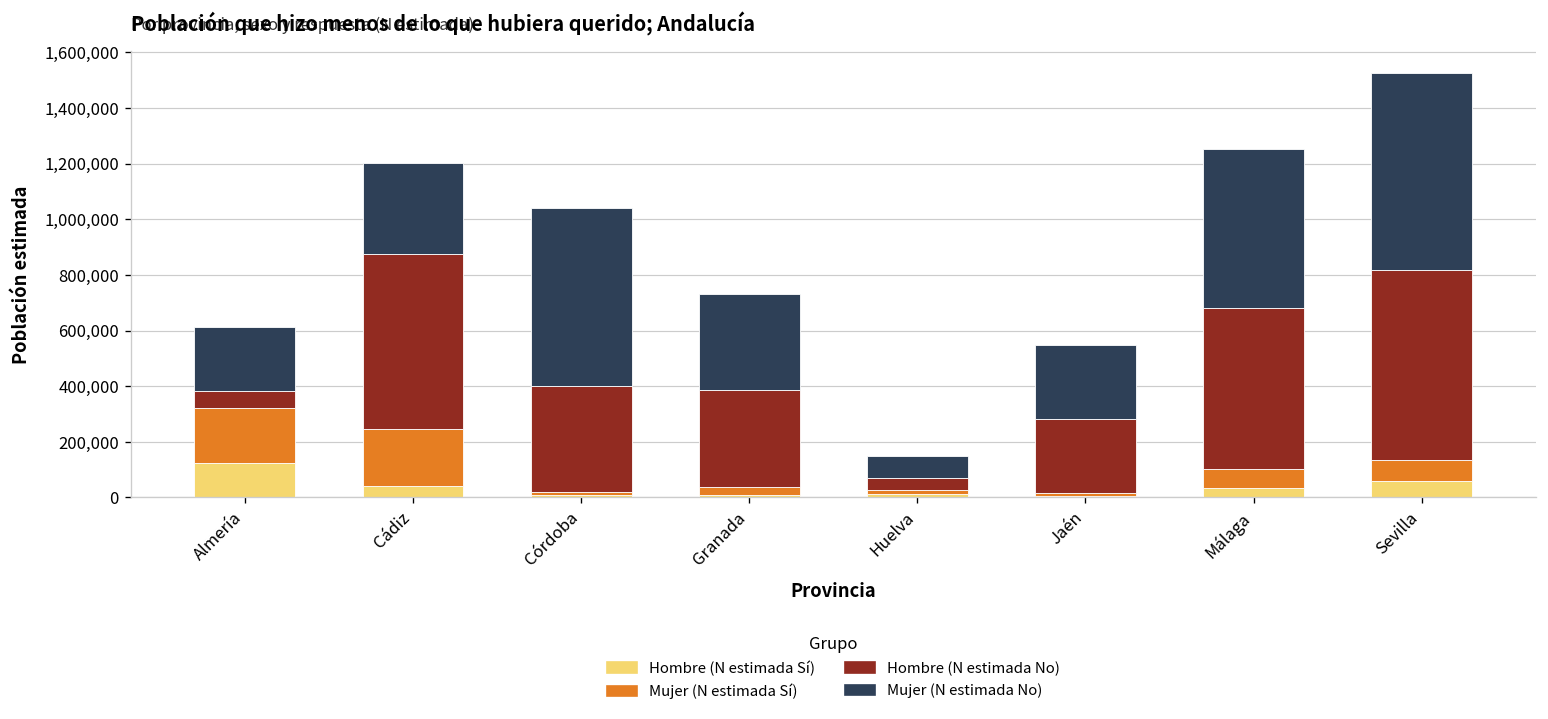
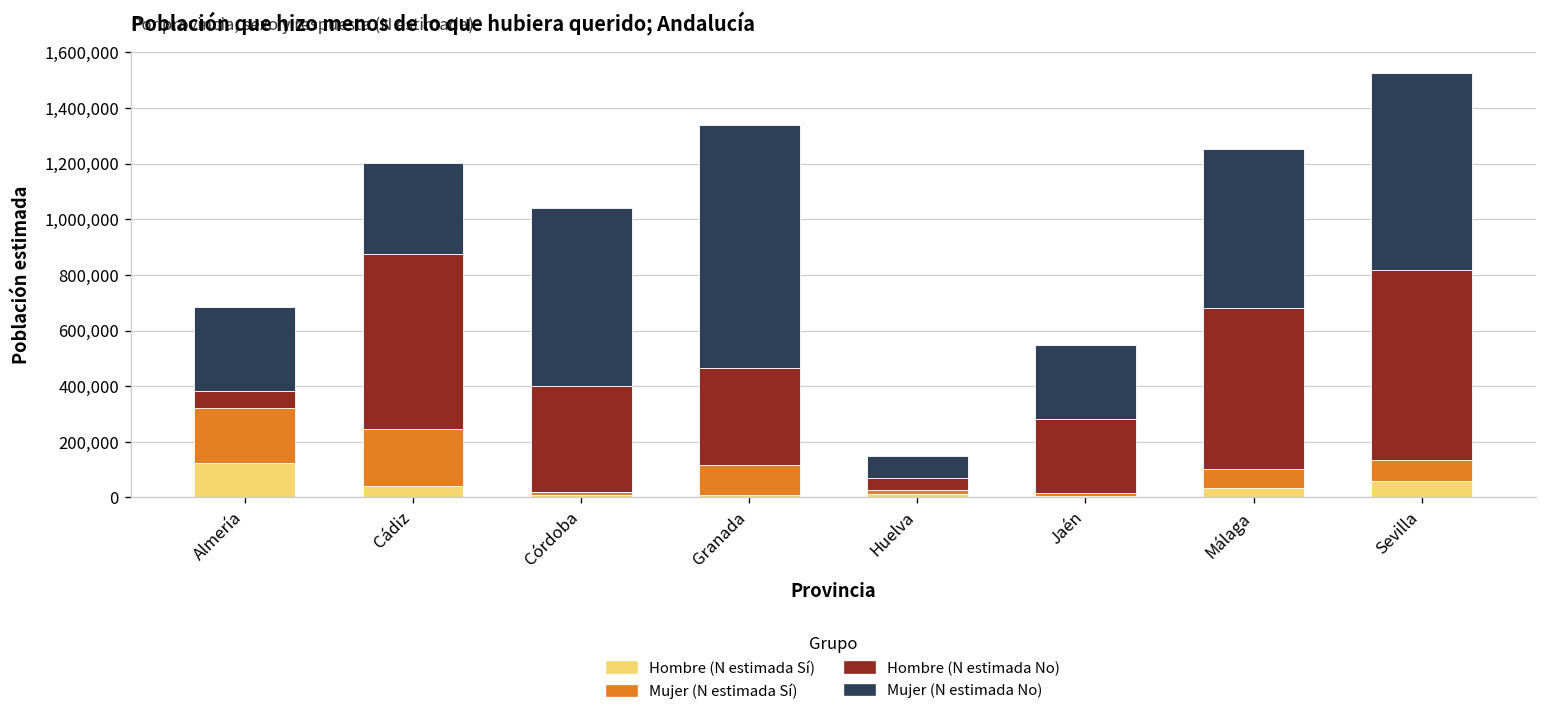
Mujer (N estimada No), Almería: 230,000 -> 300,000
Mujer (N estimada Sí), Granada: 30,000 -> 110,000
Mujer (N estimada No), Granada: 340,000 -> 870,000
